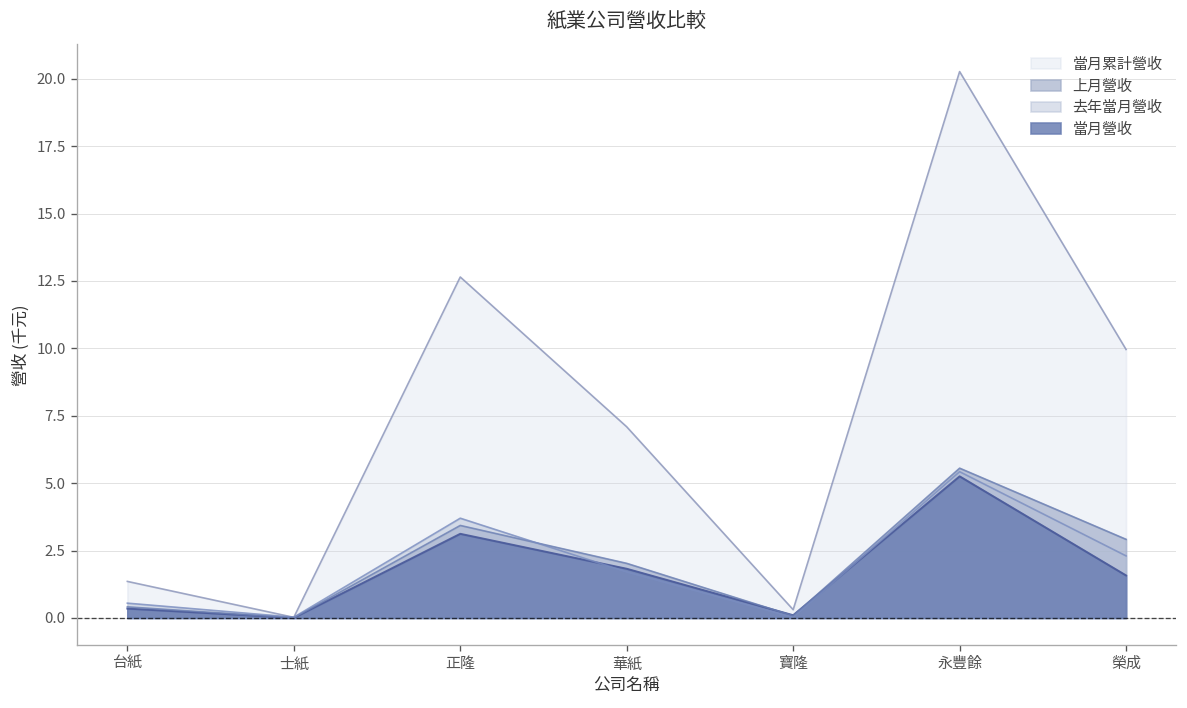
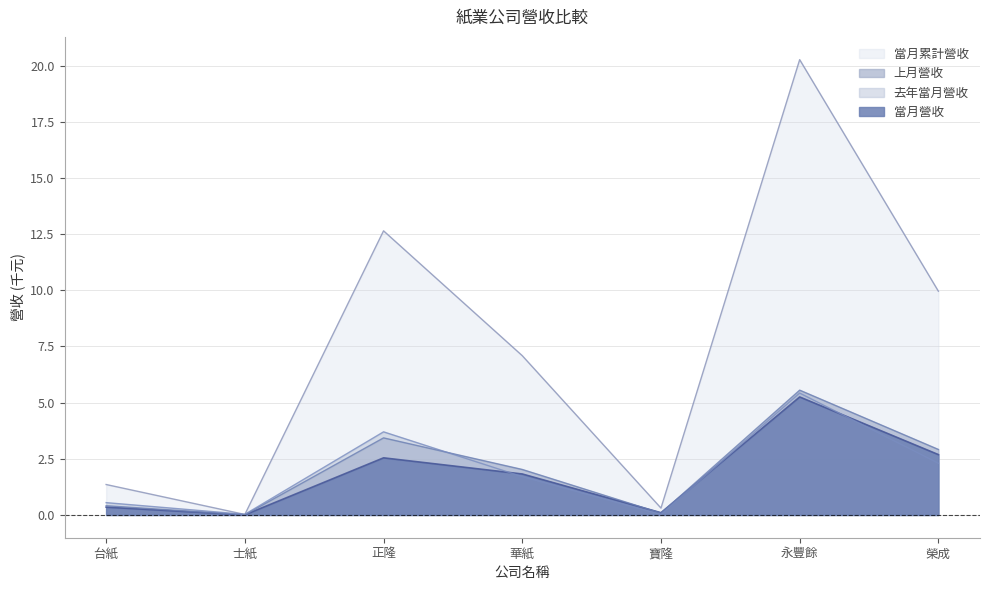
當月營收, 正隆: 3.1 -> 2.5
當月營收, 榮成: 1.6 -> 2.7
